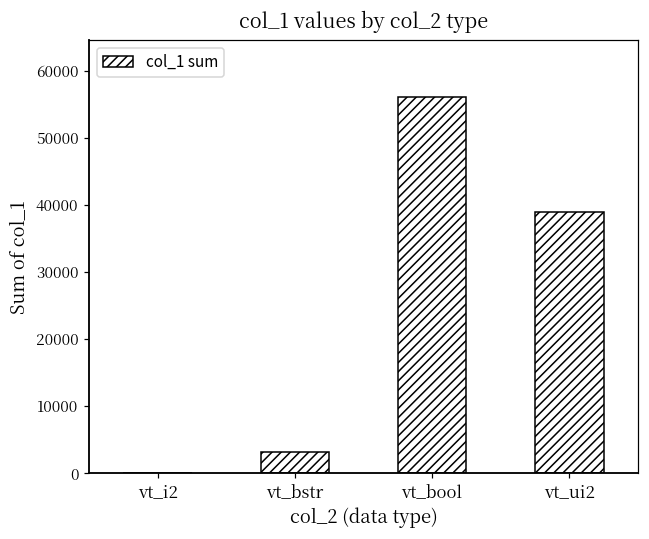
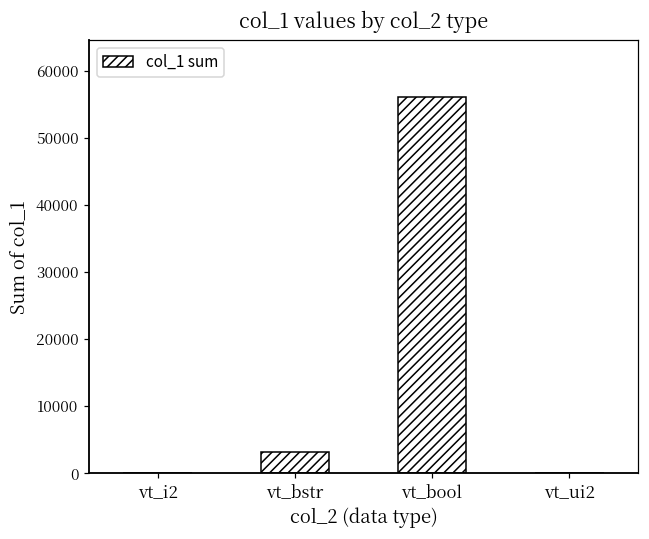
vt_ui2: 39000 -> 0
